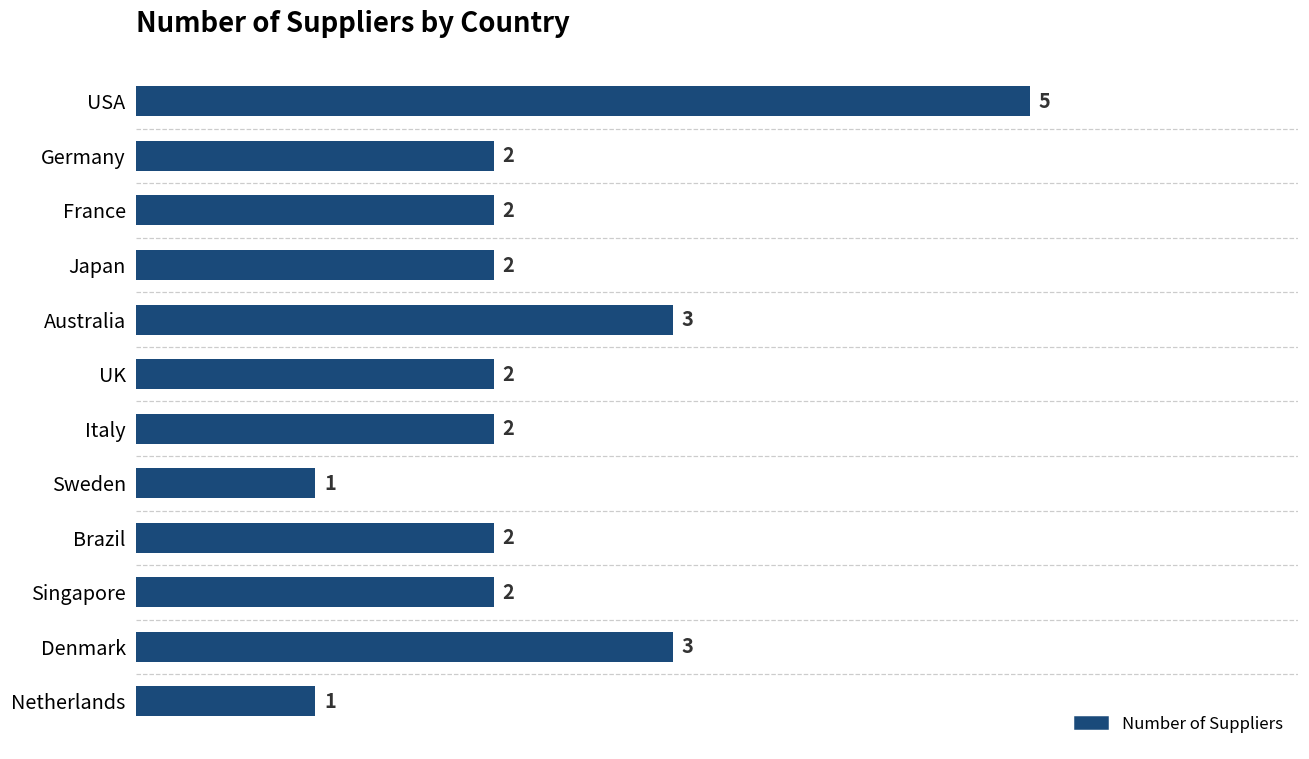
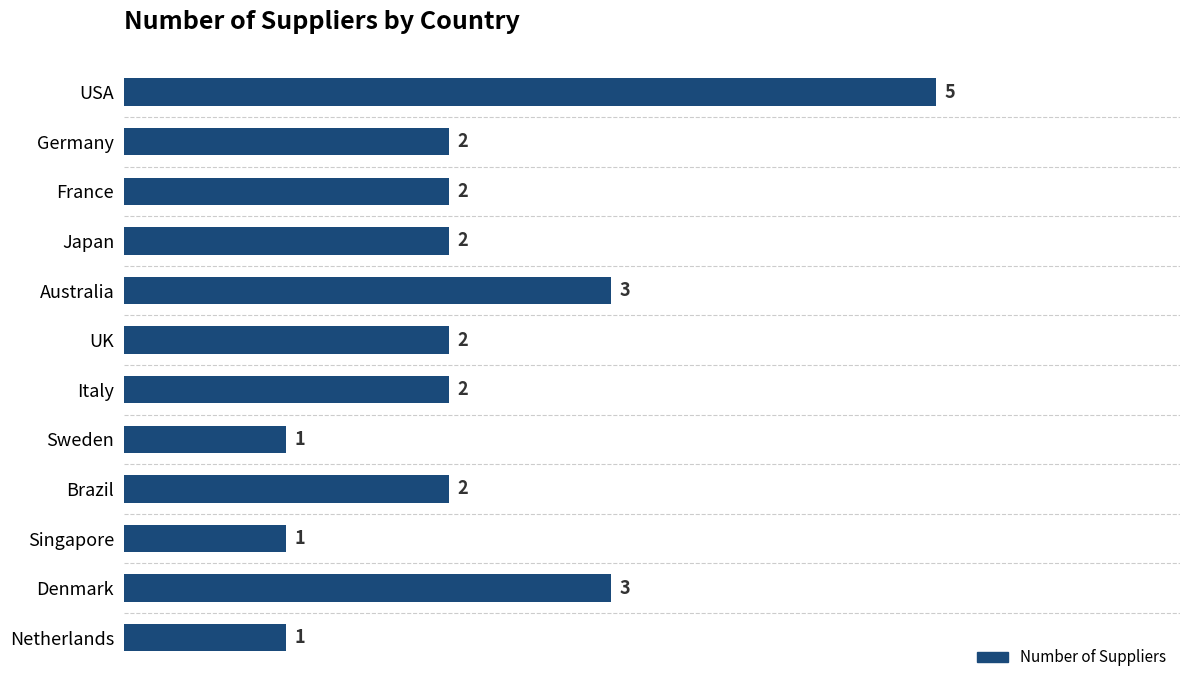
Singapore: 2 -> 1
